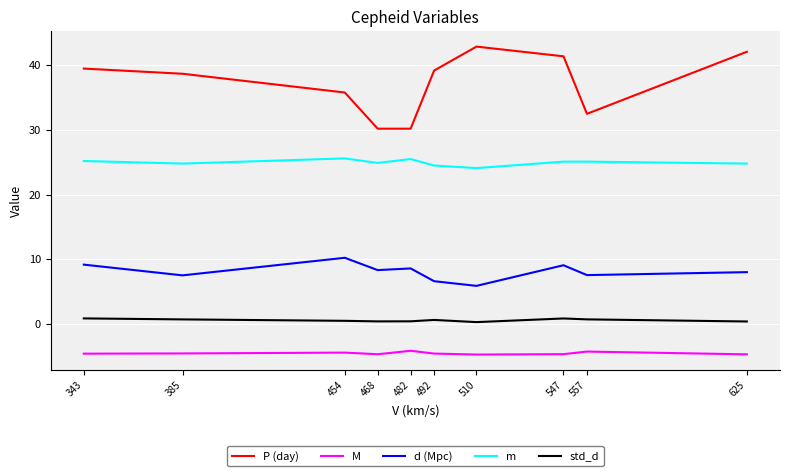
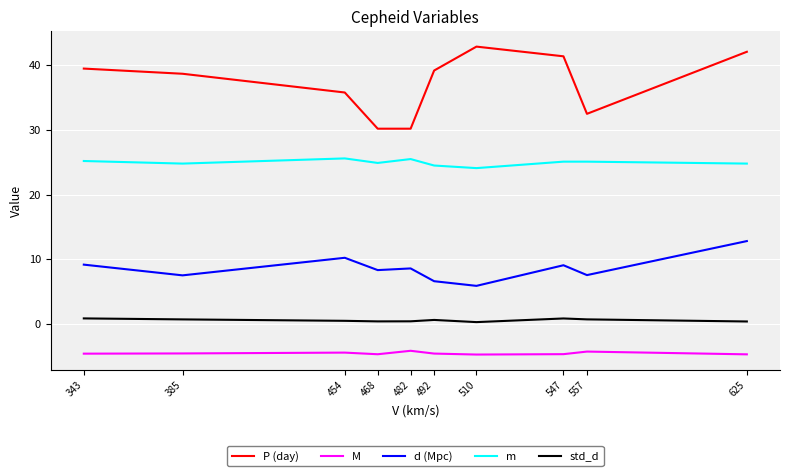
d (Mpc), 625: 8 -> 13
